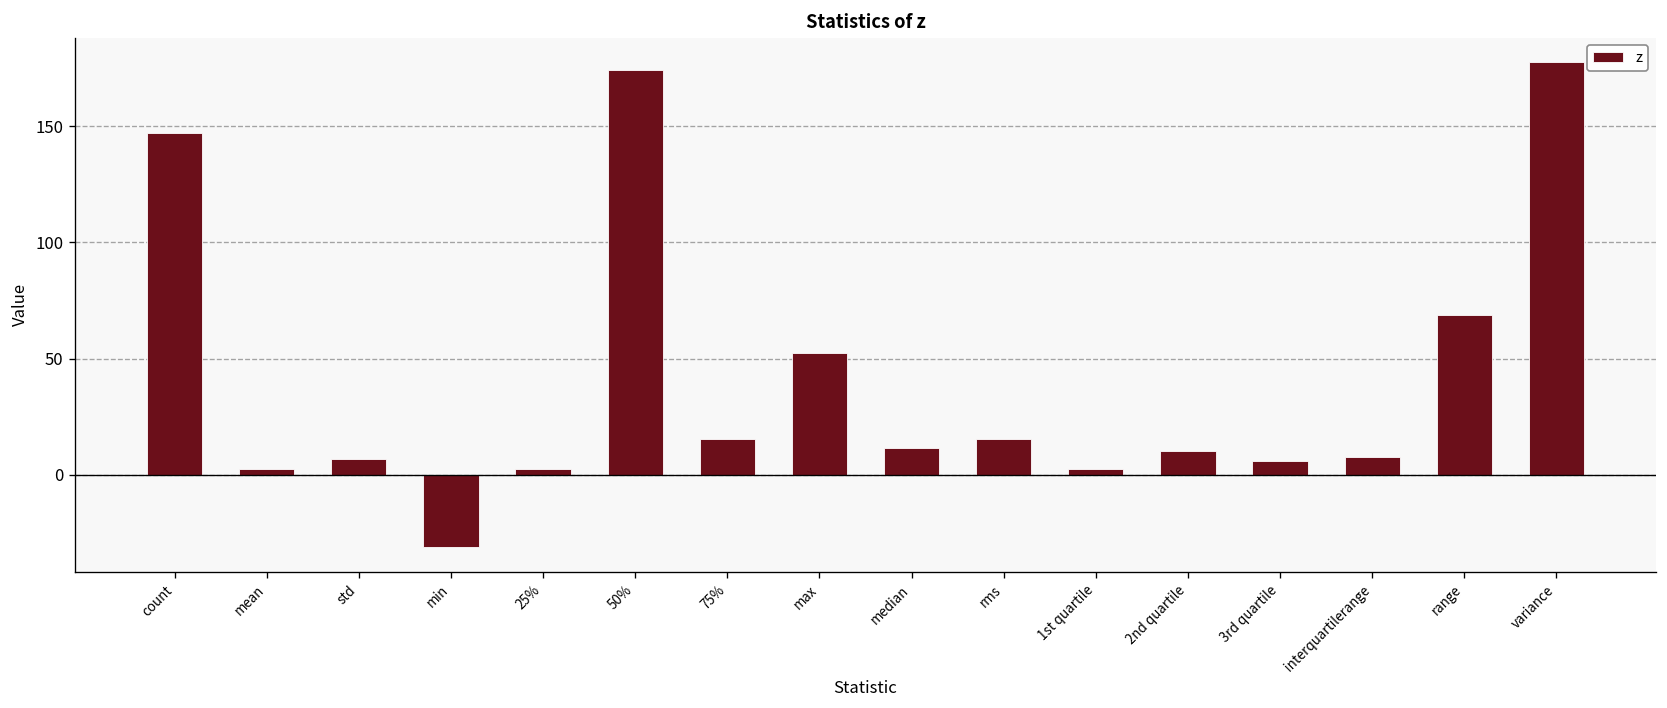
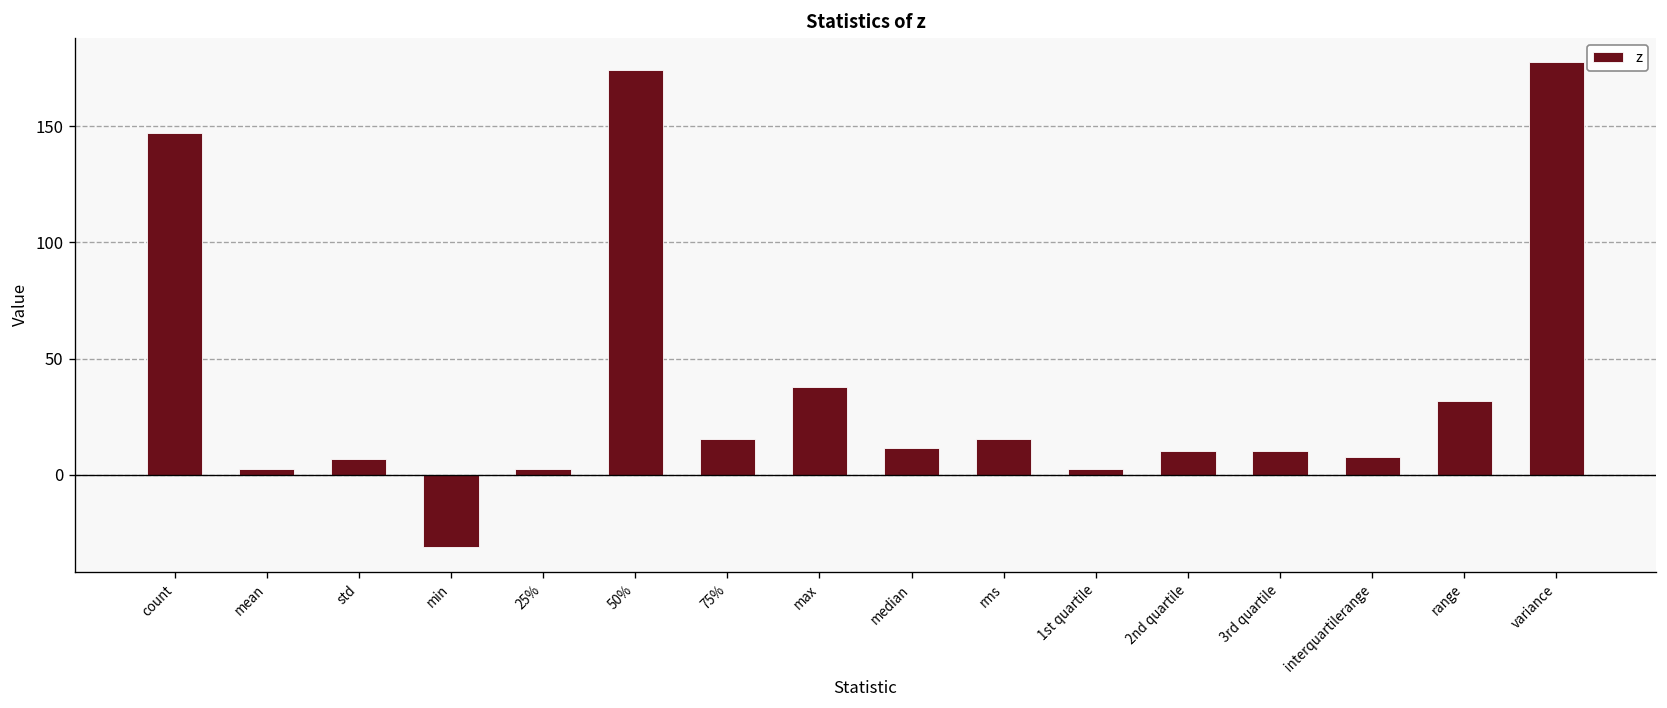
max: 52 -> 38
3rd quartile: 6 -> 10
range: 69 -> 32
